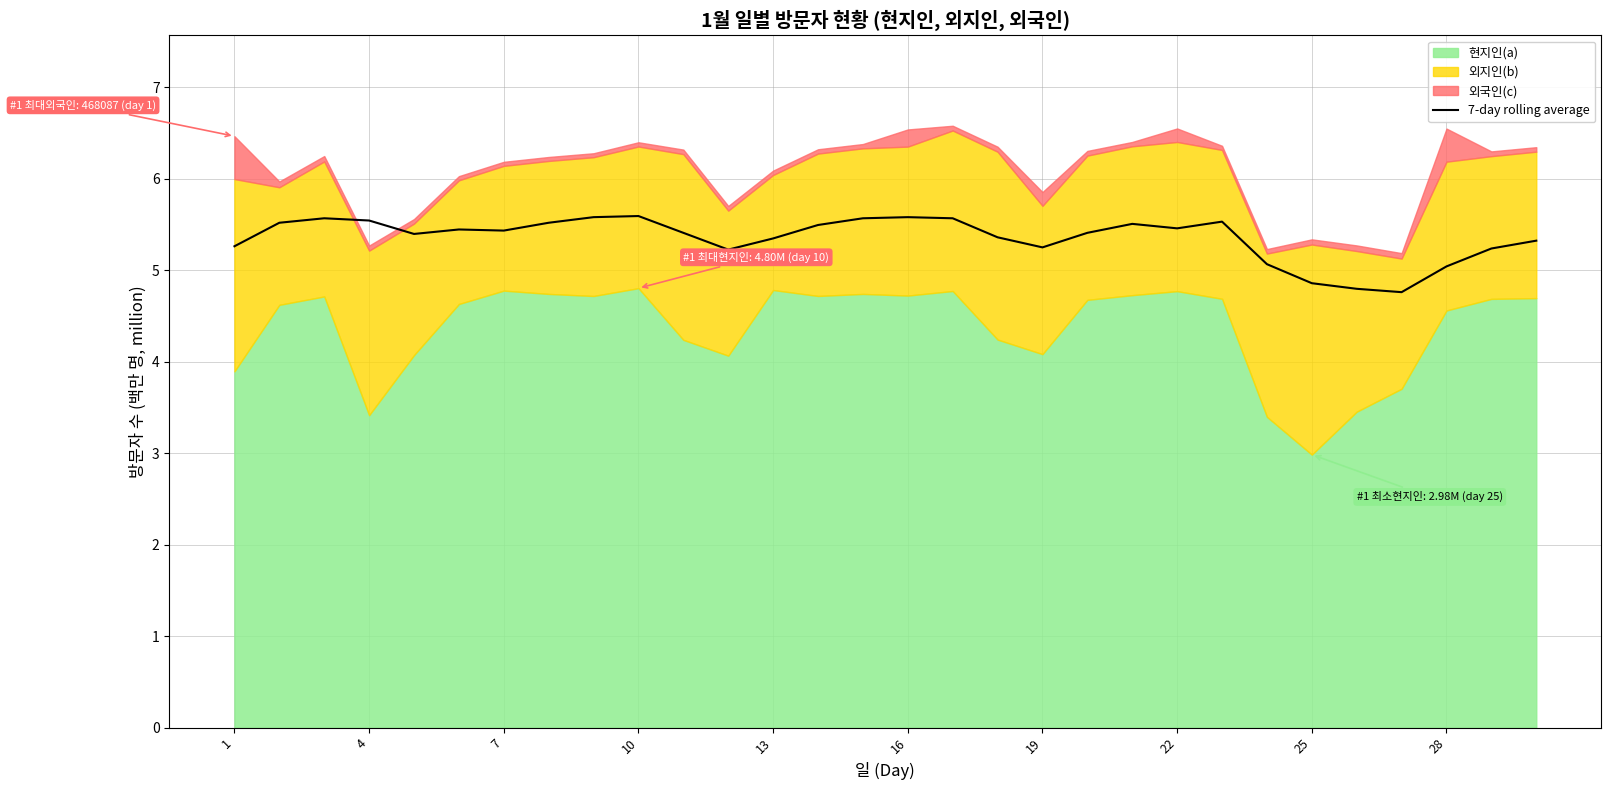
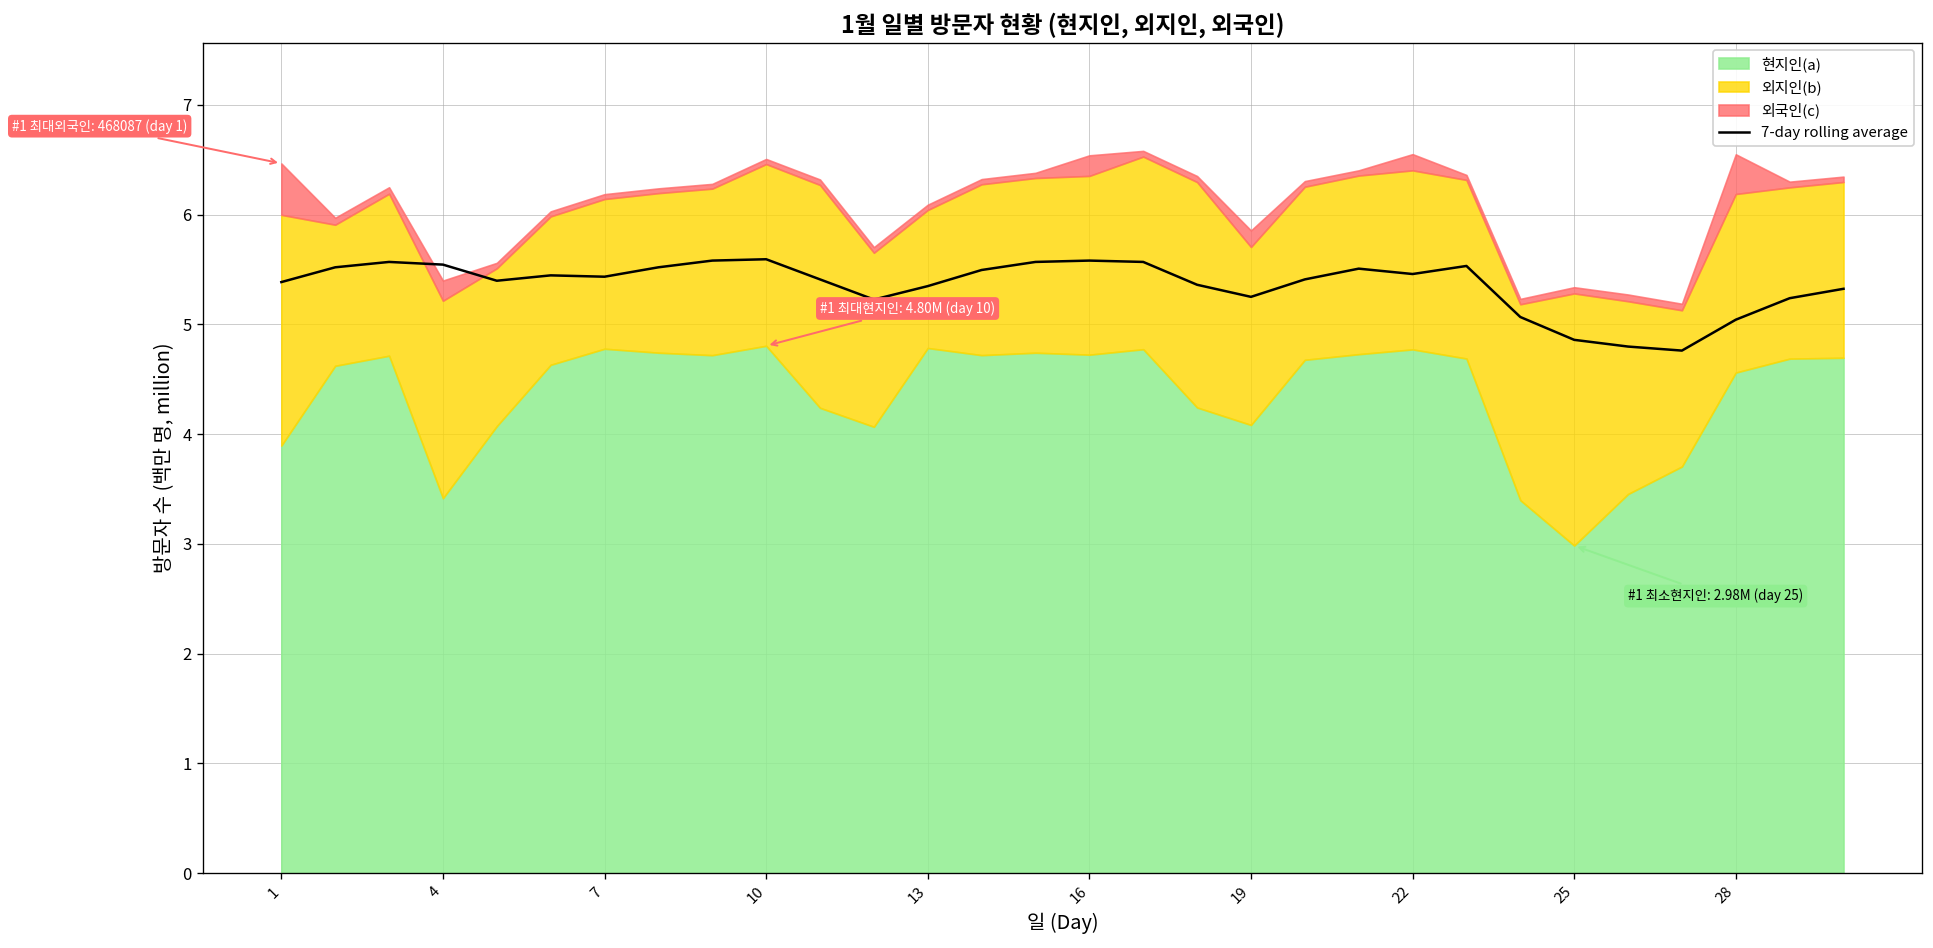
7-day rolling average, 1: 5.3 -> 5.4
외국인(c), 4: 0.1 -> 0.2
외지인(b), 10: 1.5 -> 1.7
